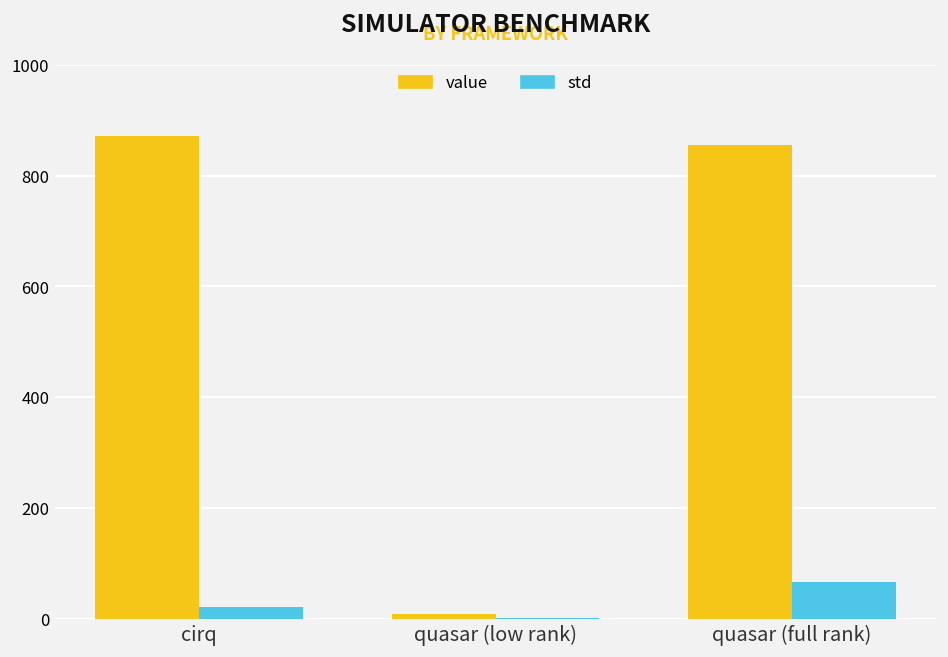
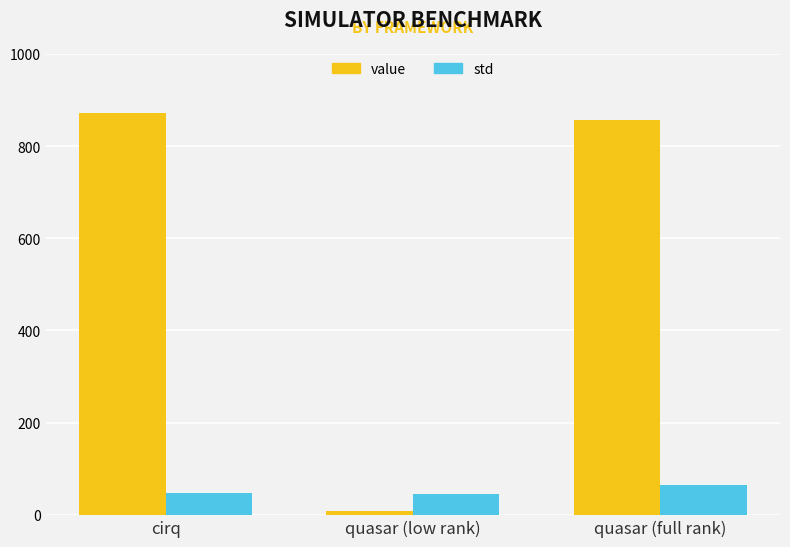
std, cirq: 20 -> 50
std, quasar (low rank): 0 -> 50
